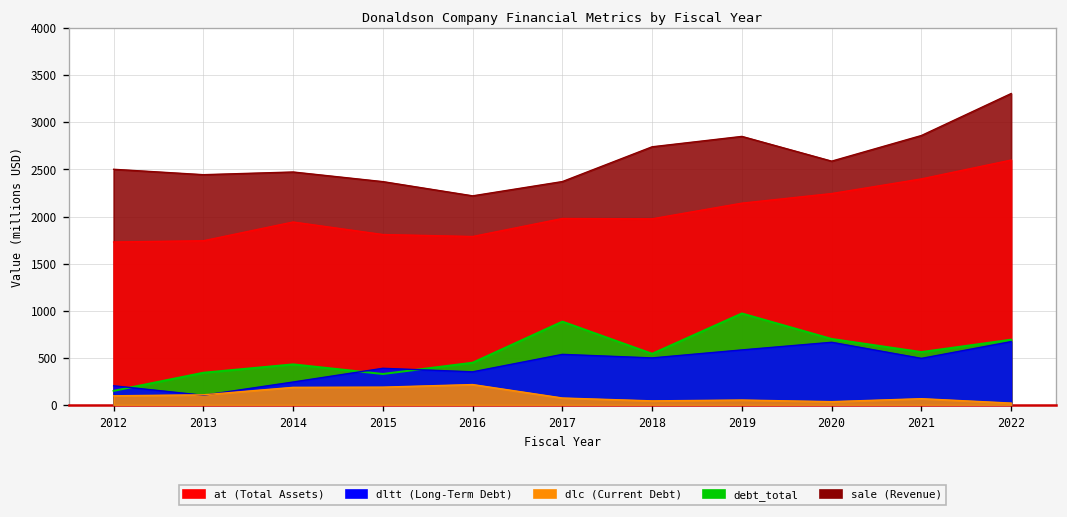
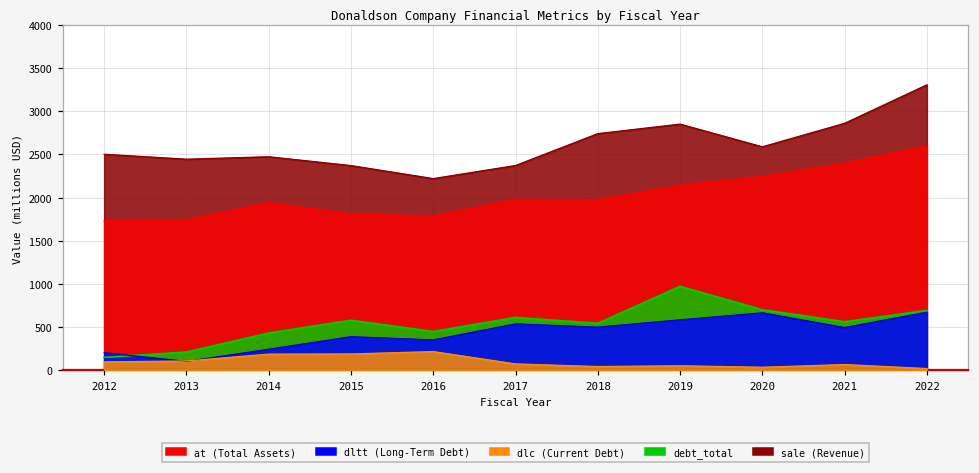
debt_total, 2013: 300 -> 200
debt_total, 2015: 300 -> 600
debt_total, 2017: 900 -> 600
